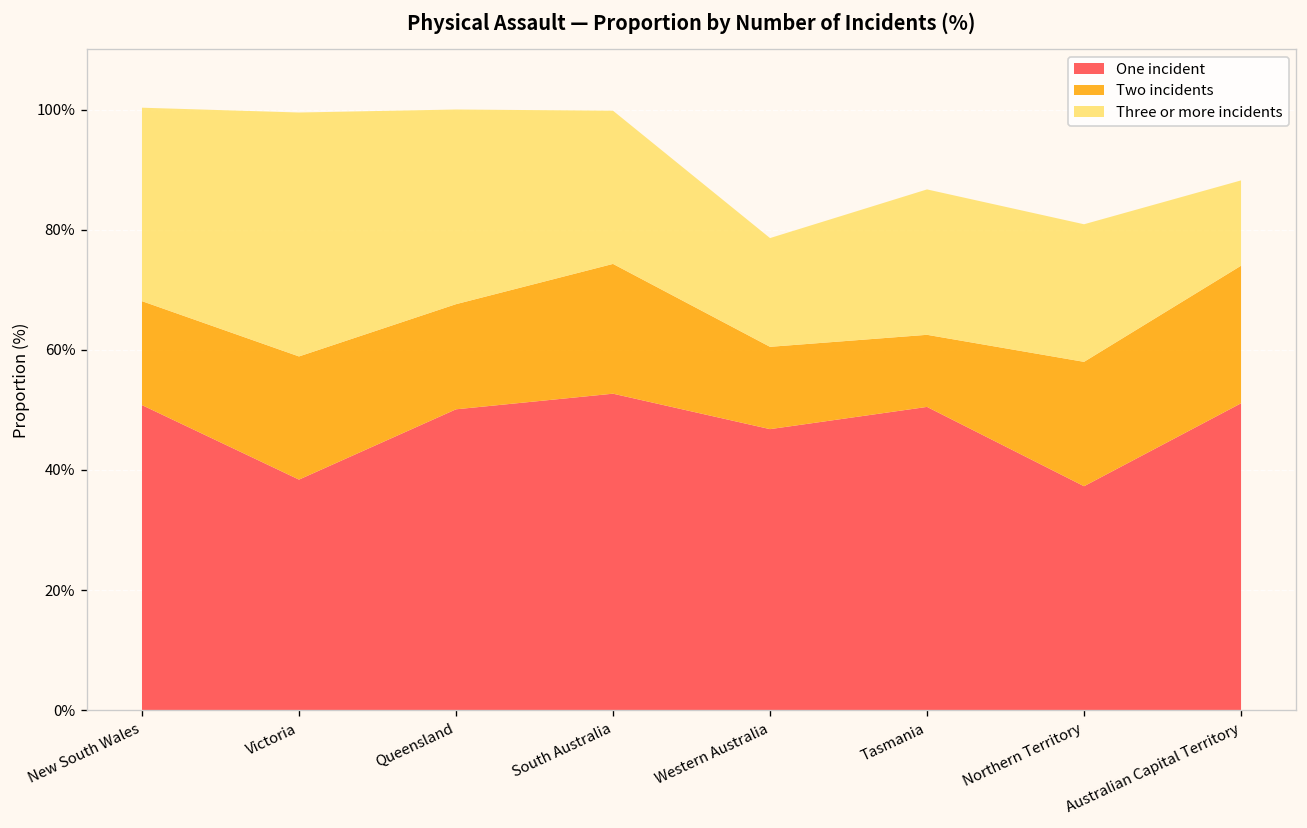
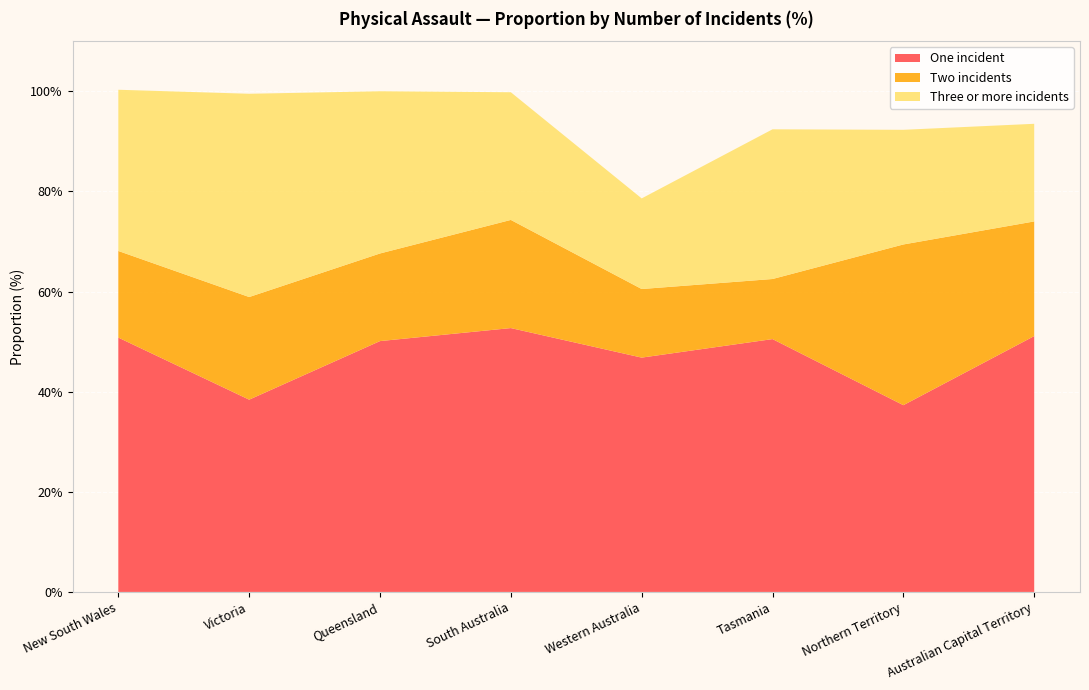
Three or more incidents, Tasmania: 24% -> 30%
Two incidents, Northern Territory: 21% -> 32%
Three or more incidents, Australian Capital Territory: 14% -> 20%
